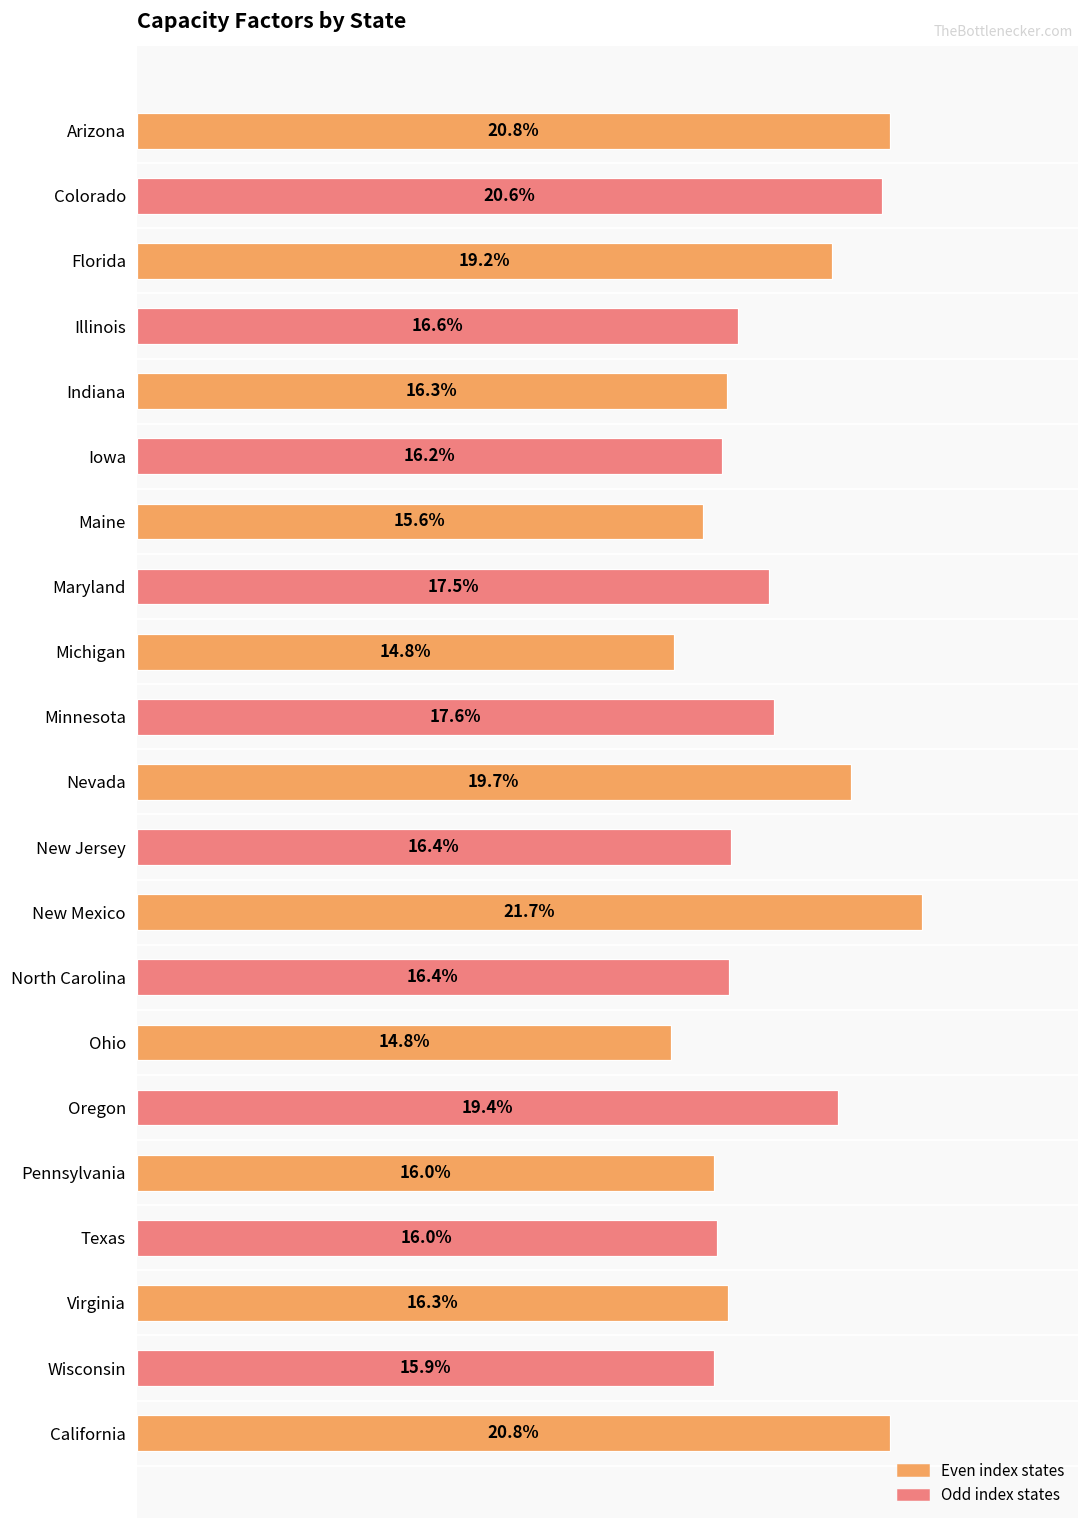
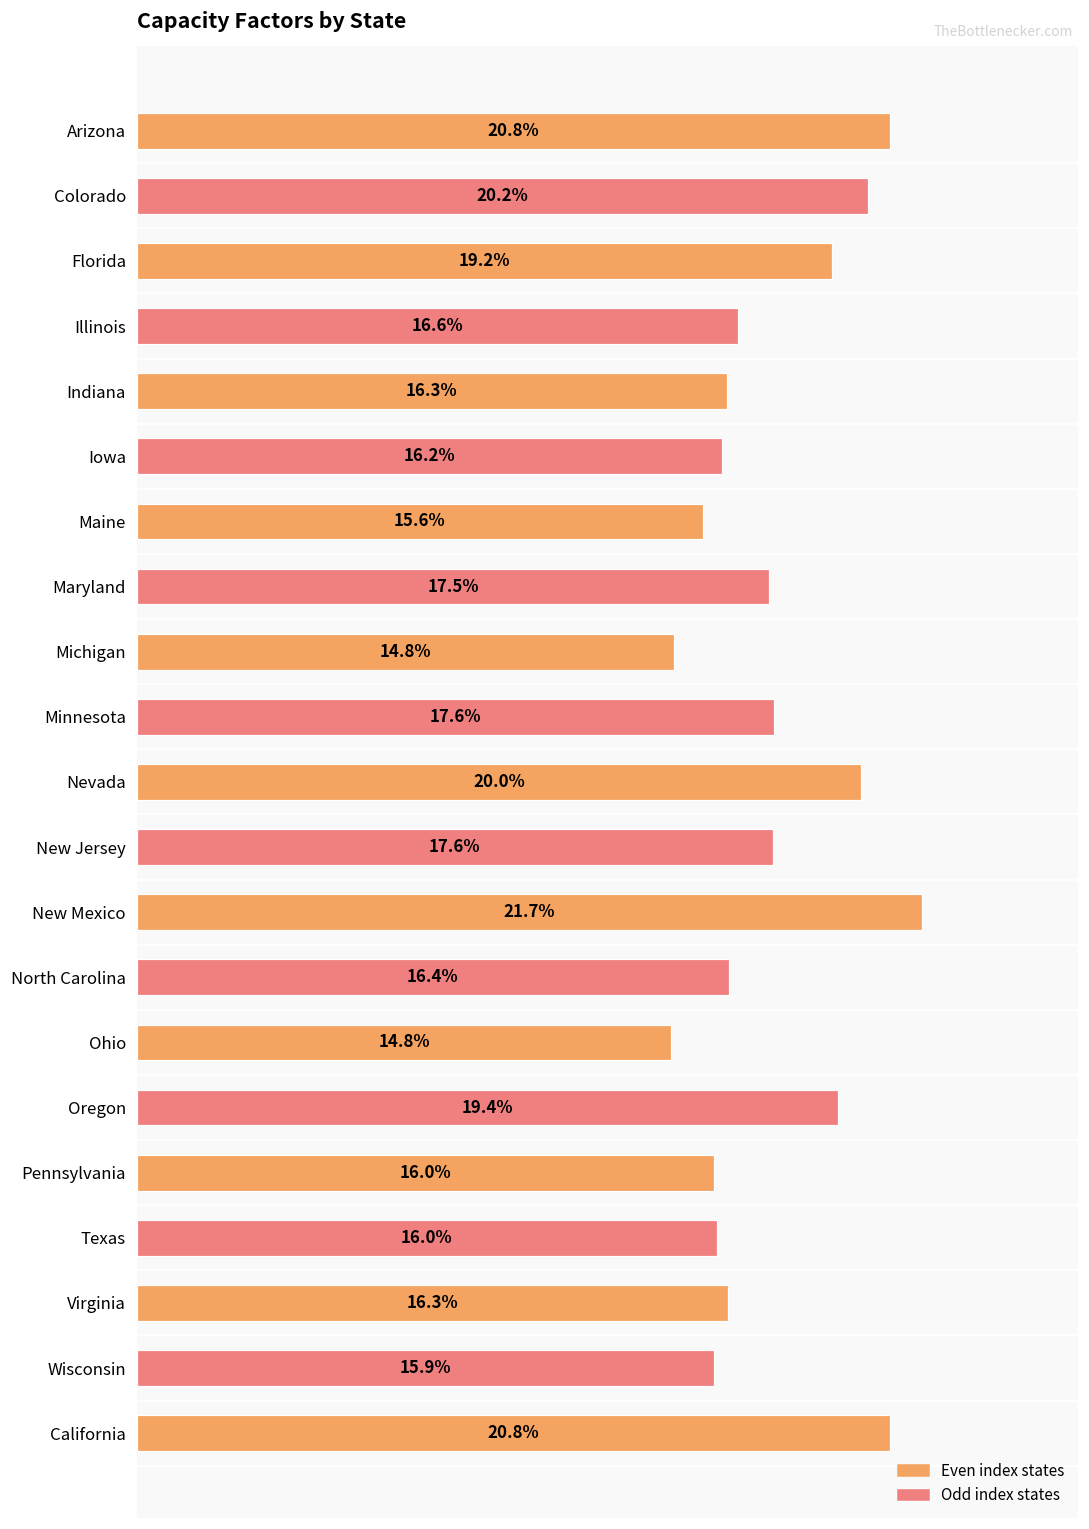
Colorado: 20.6% -> 20.2%
Nevada: 19.7% -> 20.0%
New Jersey: 16.4% -> 17.6%
